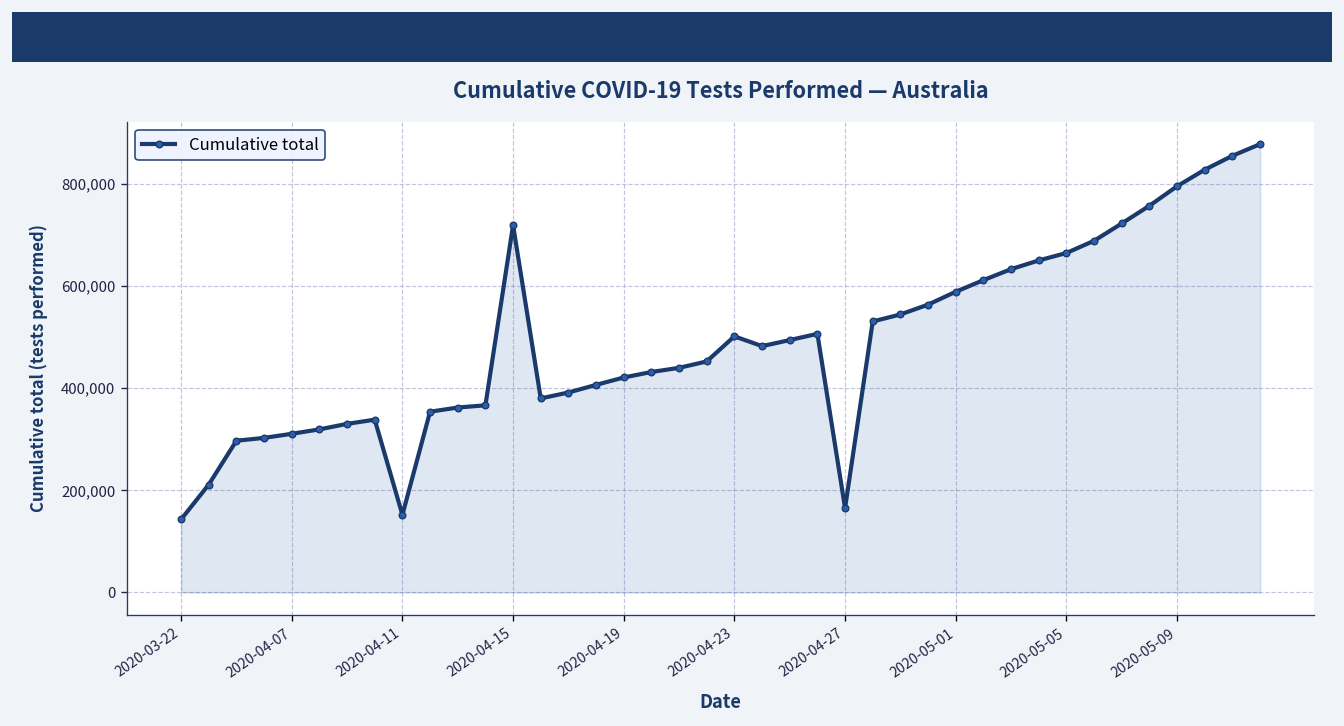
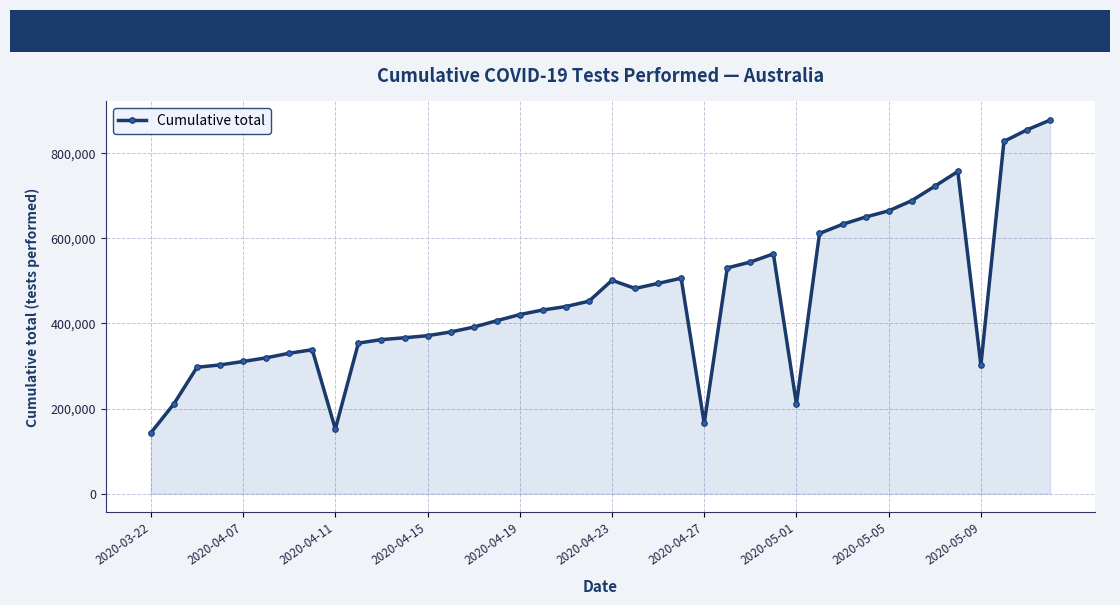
2020-04-15: 720,000 -> 370,000
2020-05-01: 590,000 -> 210,000
2020-05-09: 800,000 -> 300,000
